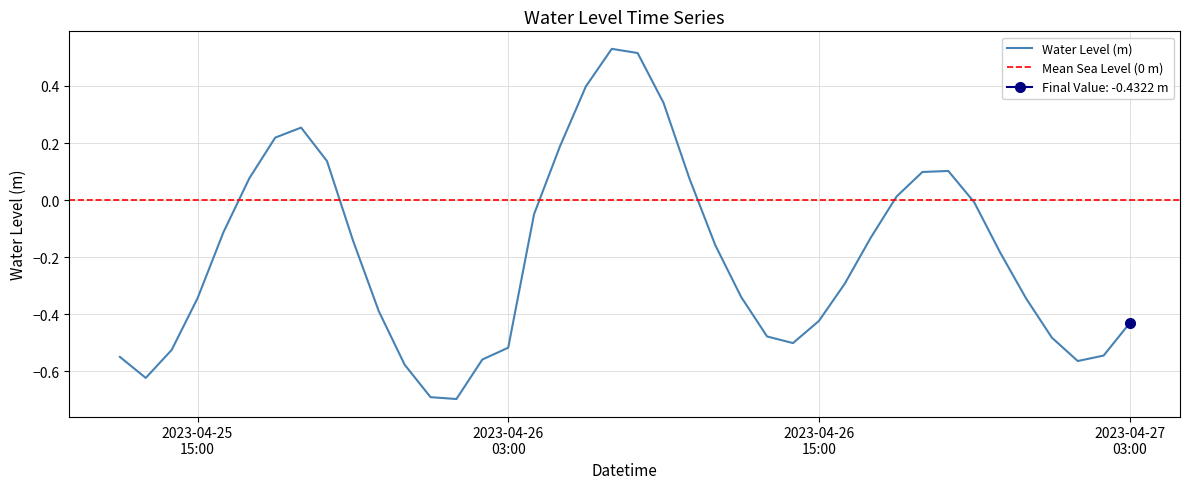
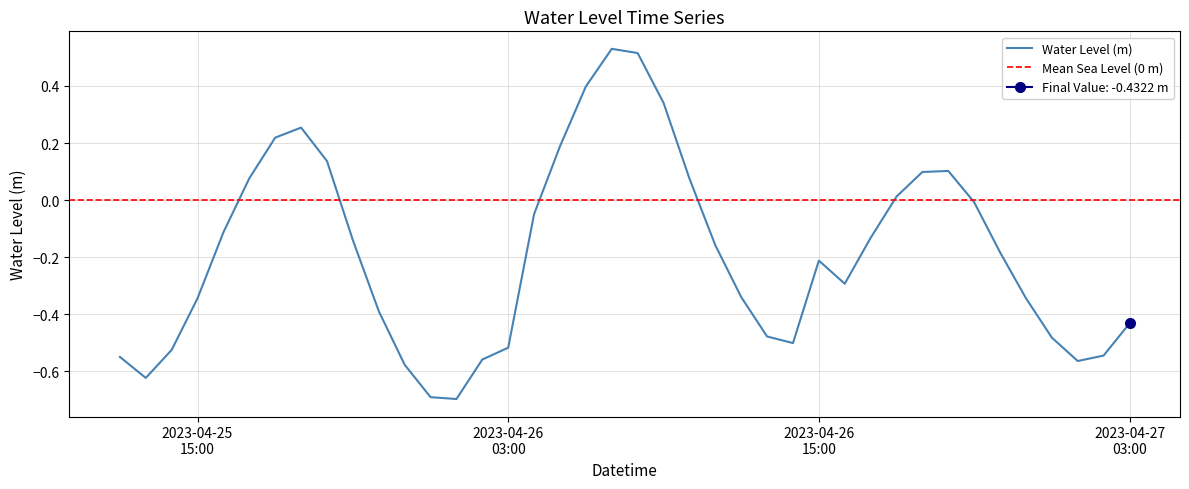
Water Level (m), 2023-04-26 15:00: -0.42 -> -0.21
